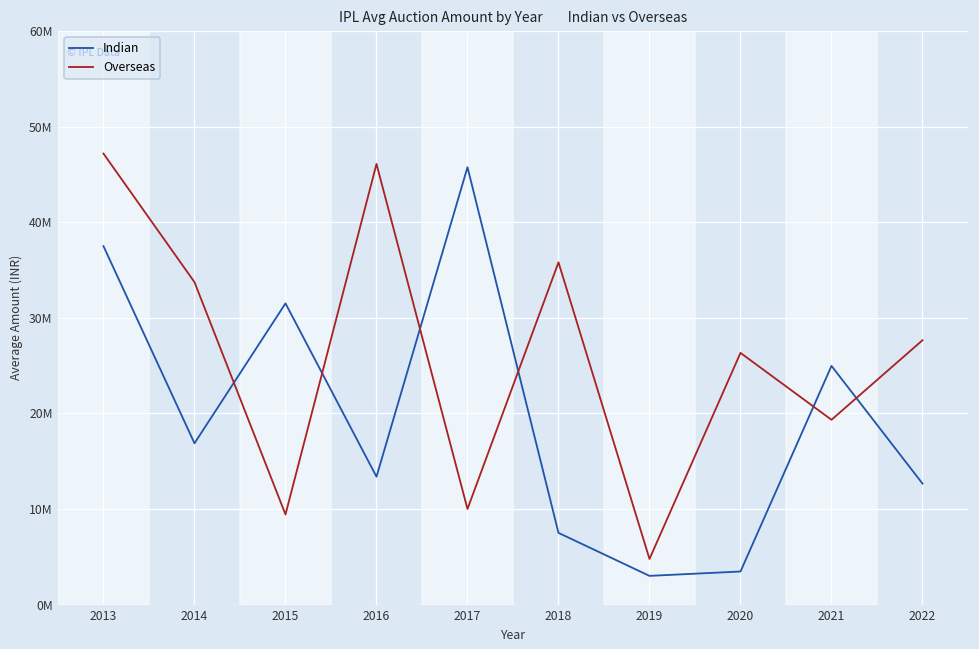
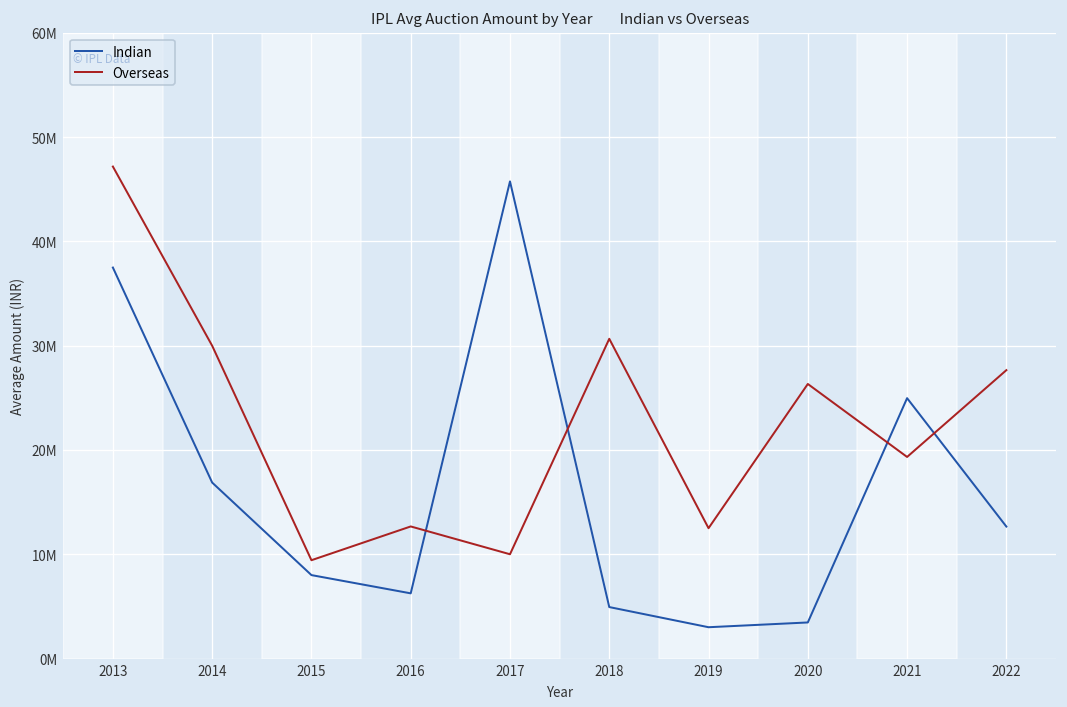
Overseas, 2014: 34000000 -> 30000000
Indian, 2015: 32000000 -> 8000000
Indian, 2016: 13000000 -> 6000000
Overseas, 2016: 46000000 -> 13000000
Indian, 2018: 8000000 -> 5000000
Overseas, 2018: 36000000 -> 31000000
Overseas, 2019: 5000000 -> 13000000
